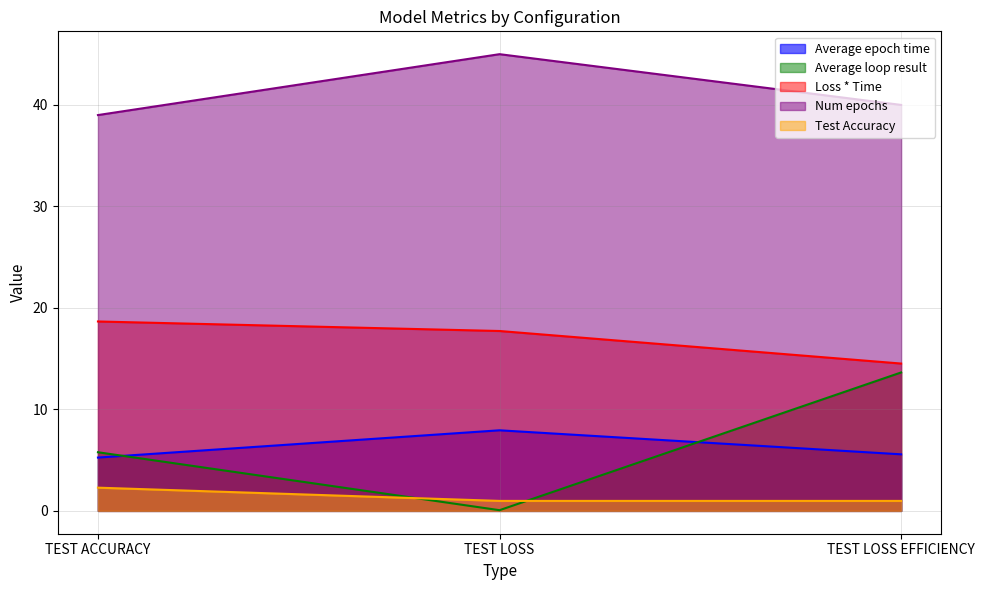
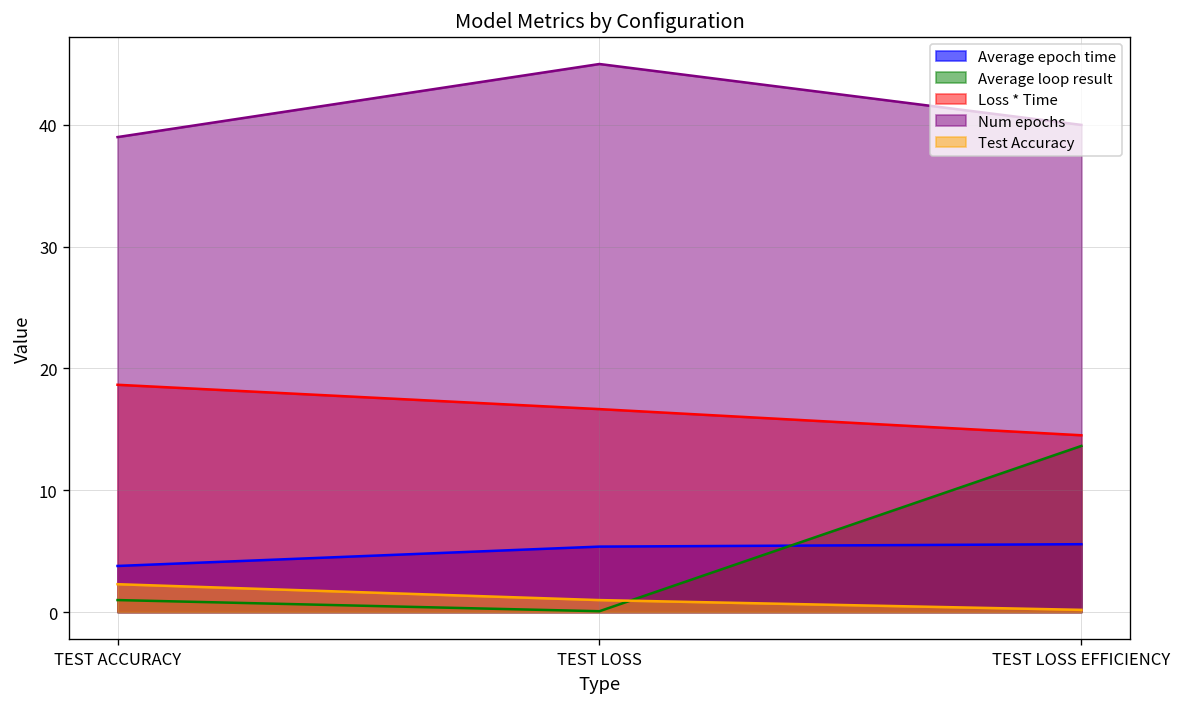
Average epoch time, TEST ACCURACY: 5.3 -> 3.8
Average loop result, TEST ACCURACY: 5.8 -> 1.0
Average epoch time, TEST LOSS: 7.9 -> 5.4
Loss * Time, TEST LOSS: 17.7 -> 16.7
Test Accuracy, TEST LOSS EFFICIENCY: 1.0 -> 0.2
